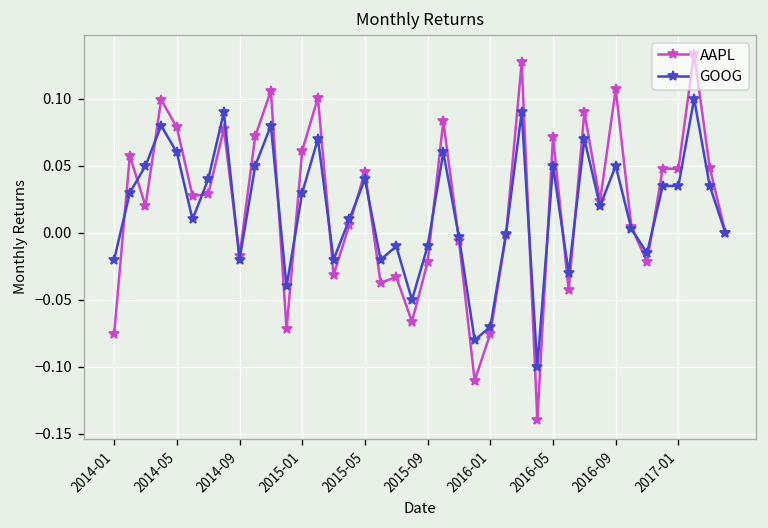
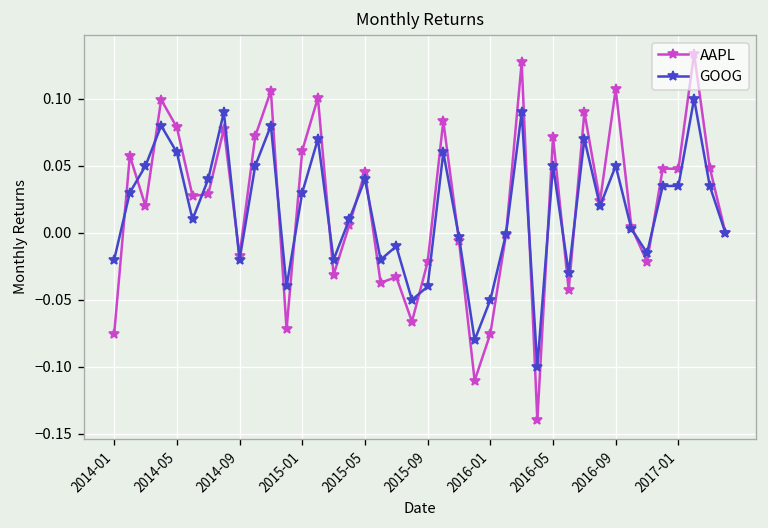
GOOG, 2015-09: -0.01 -> -0.04
GOOG, 2016-01: -0.07 -> -0.05
